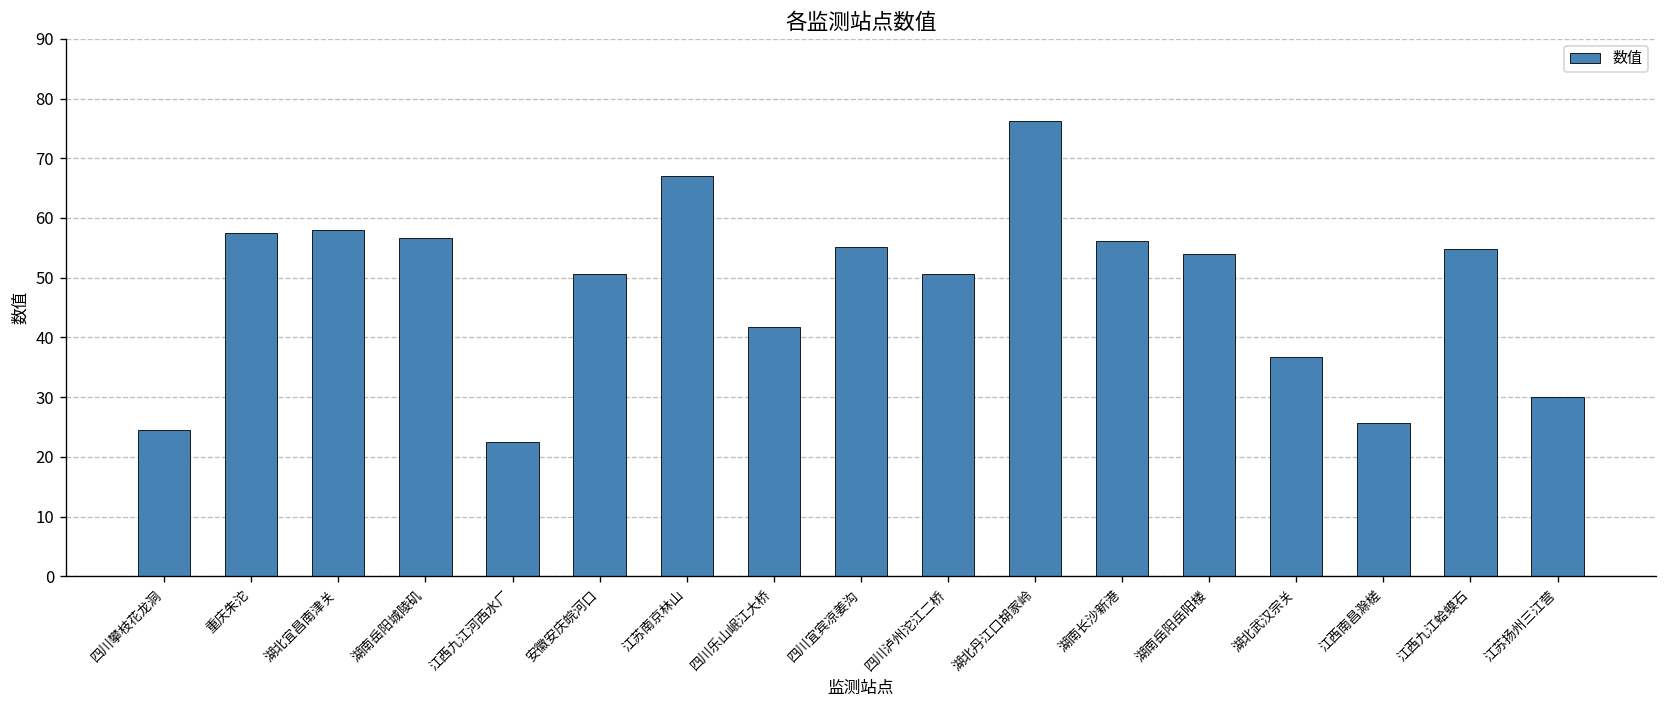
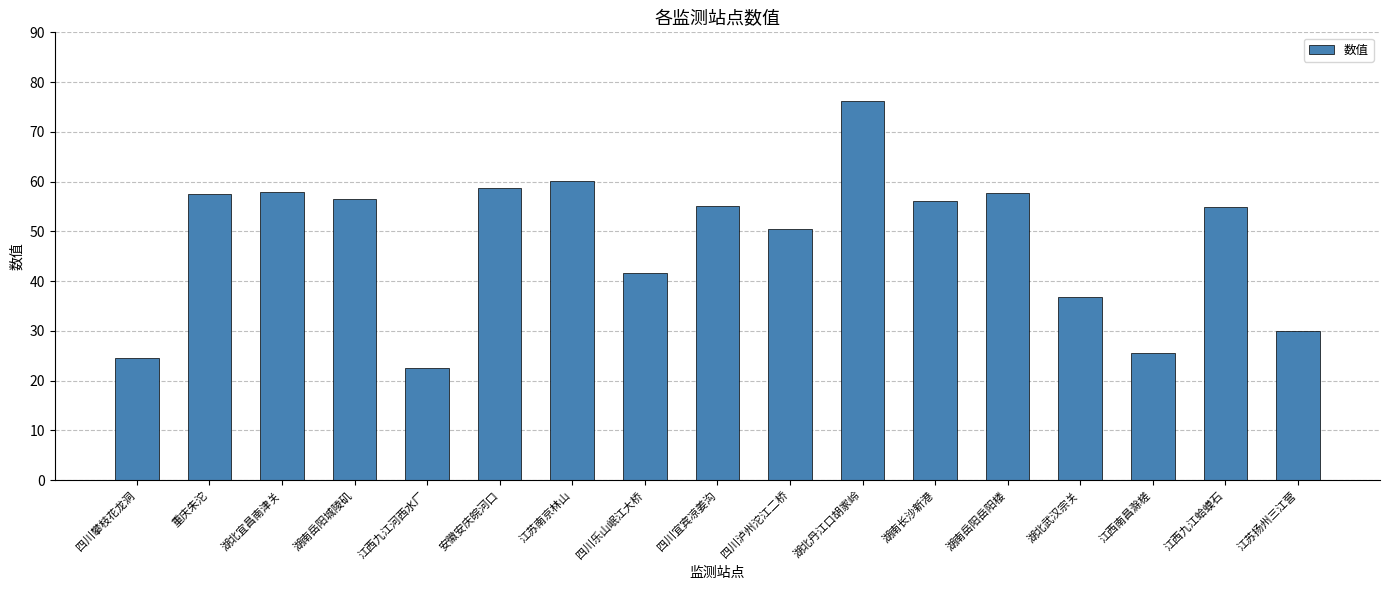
安徽安庆皖河口: 51 -> 59
江苏南京林山: 67 -> 60
湖南岳阳岳阳楼: 54 -> 58
